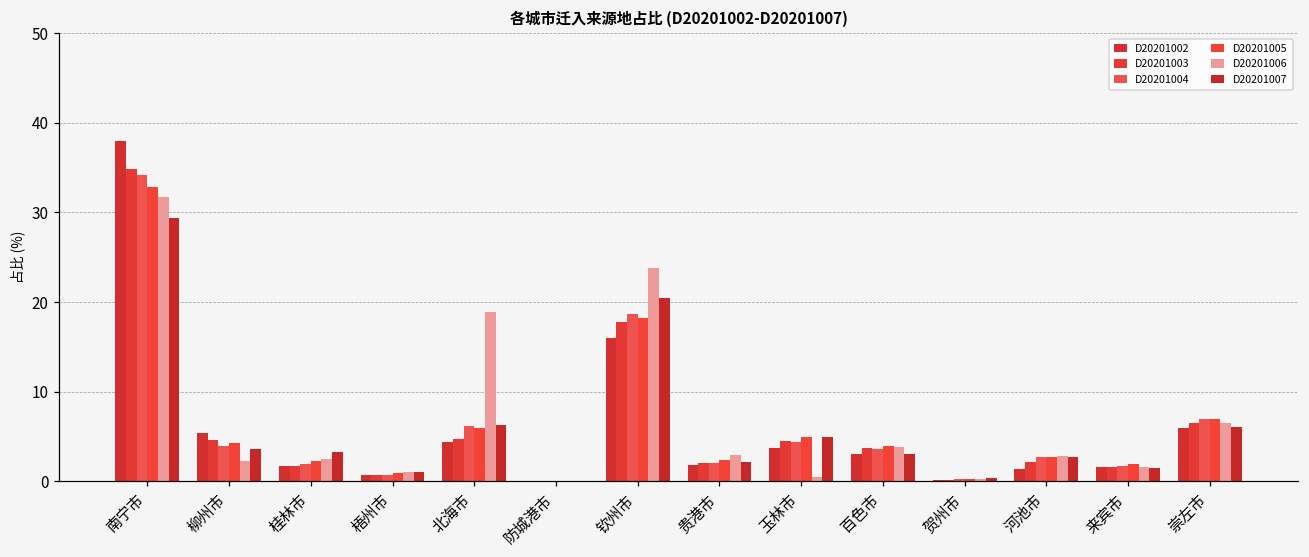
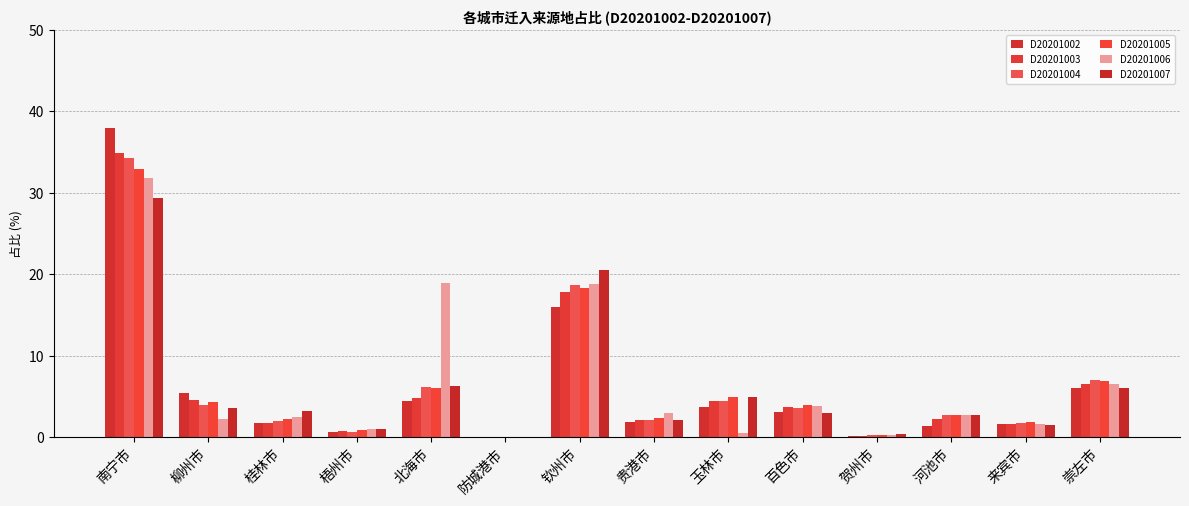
D20201006, 钦州市: 24 -> 19
